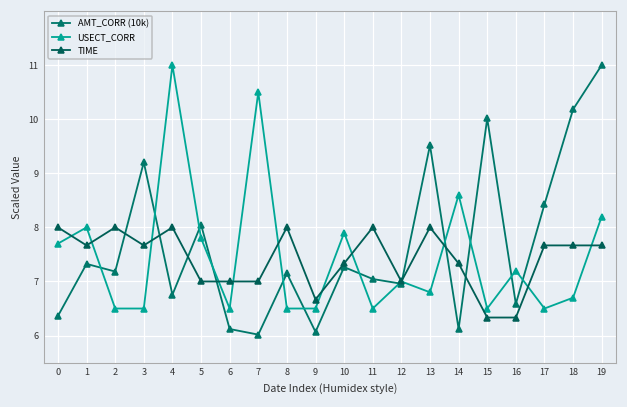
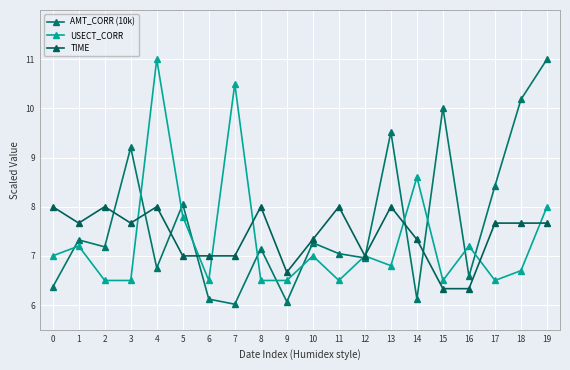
USECT_CORR, 0: 7.7 -> 7.0
USECT_CORR, 1: 8.0 -> 7.2
USECT_CORR, 10: 7.9 -> 7.0
USECT_CORR, 19: 8.2 -> 8.0
